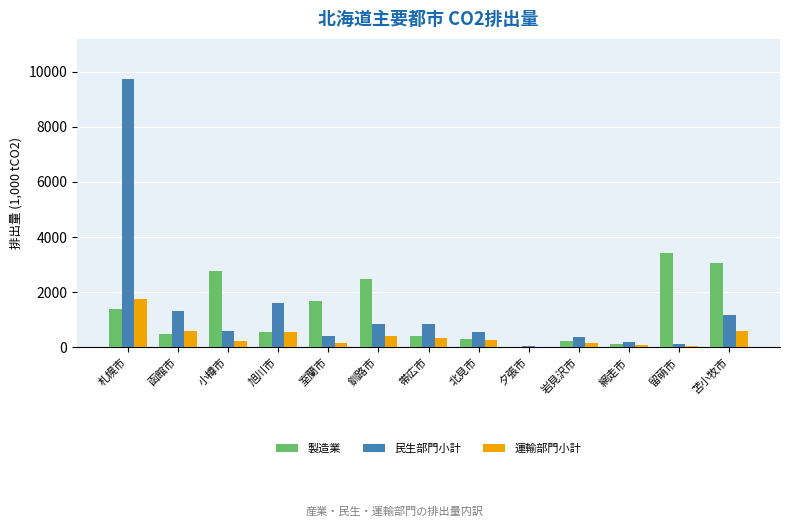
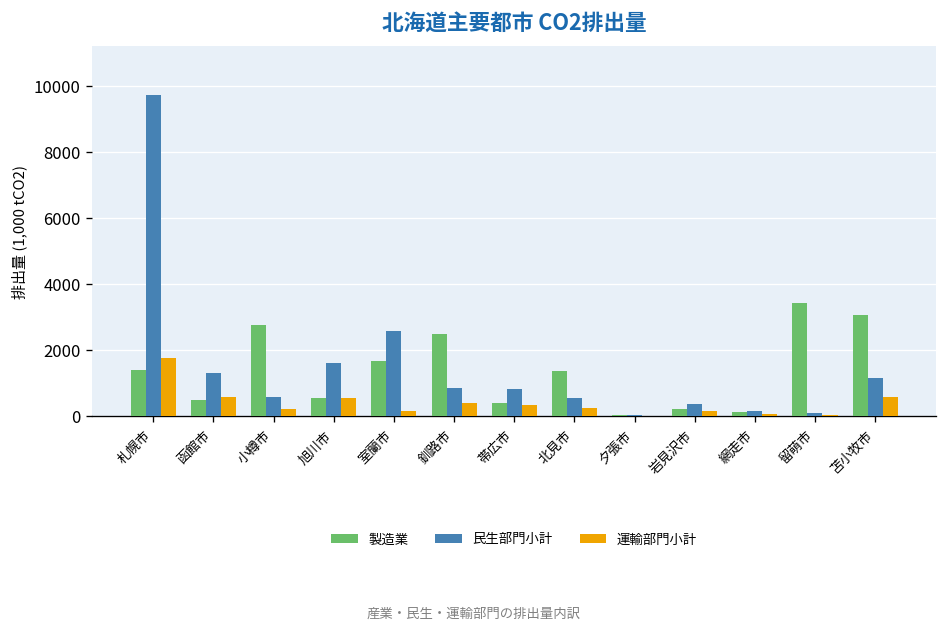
民生部門小計, 室蘭市: 400 -> 2600
製造業, 北見市: 300 -> 1400
